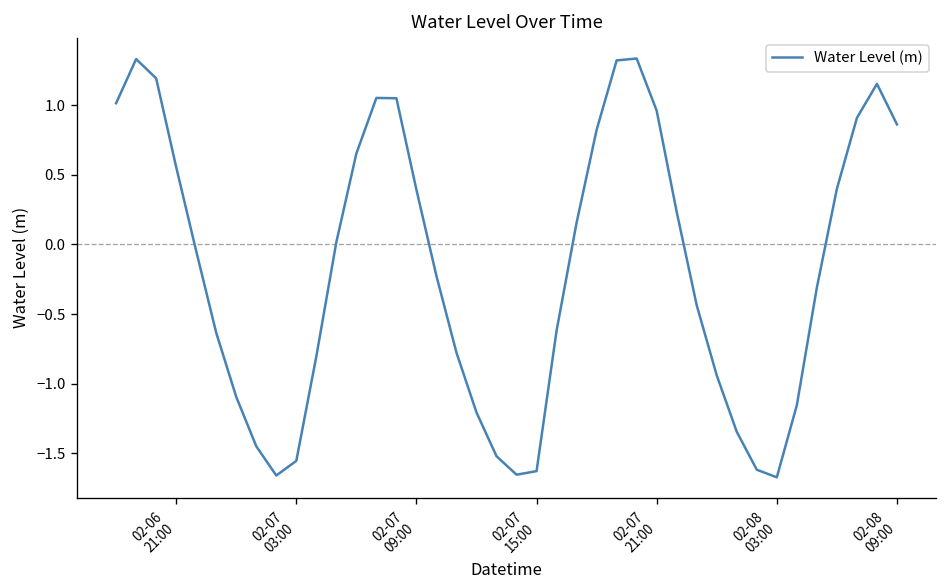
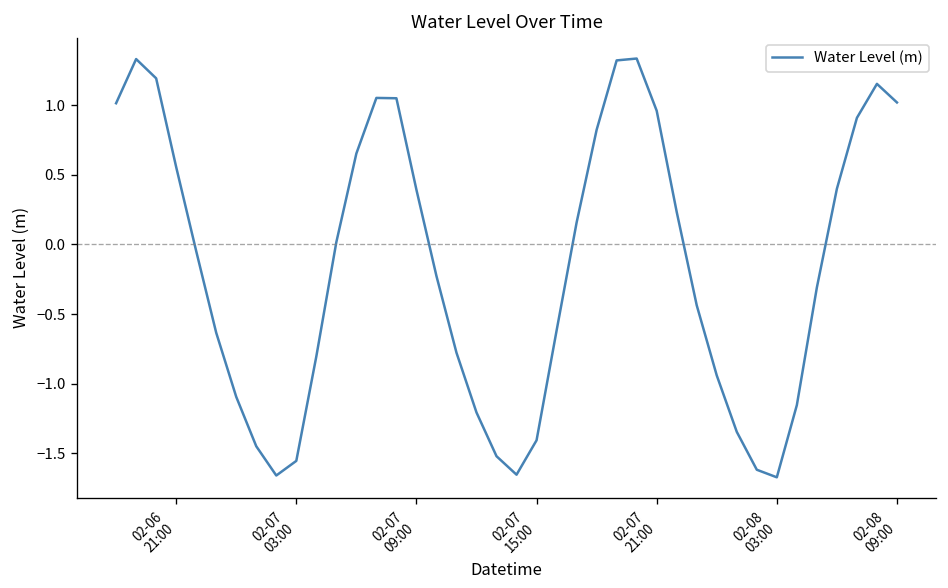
02-07 15:00: -1.63 -> -1.41
02-08 09:00: 0.86 -> 1.02
